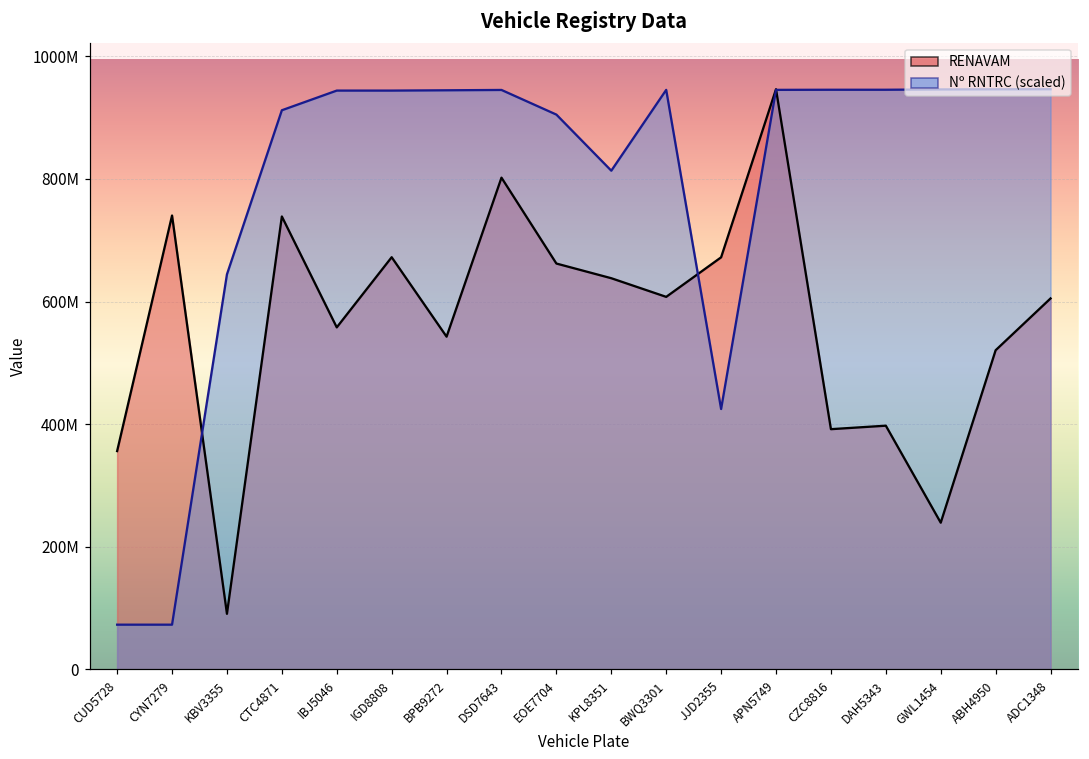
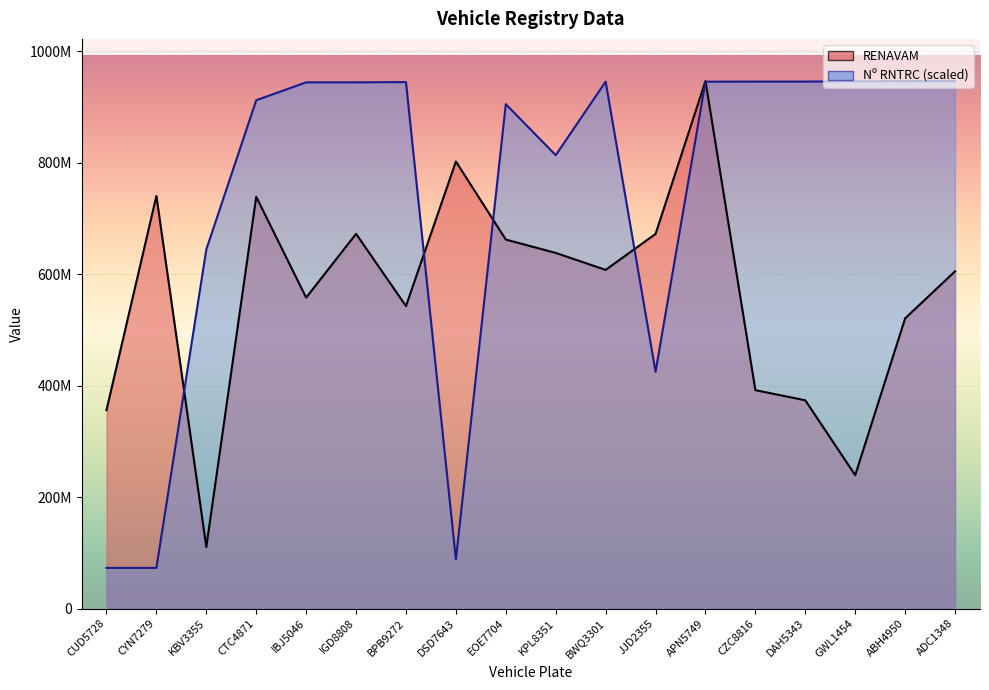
RENAVAM, KBV3355: 90000000 -> 110000000
Nº RNTRC (scaled), DSD7643: 950000000 -> 90000000
RENAVAM, DAH5343: 400000000 -> 370000000
